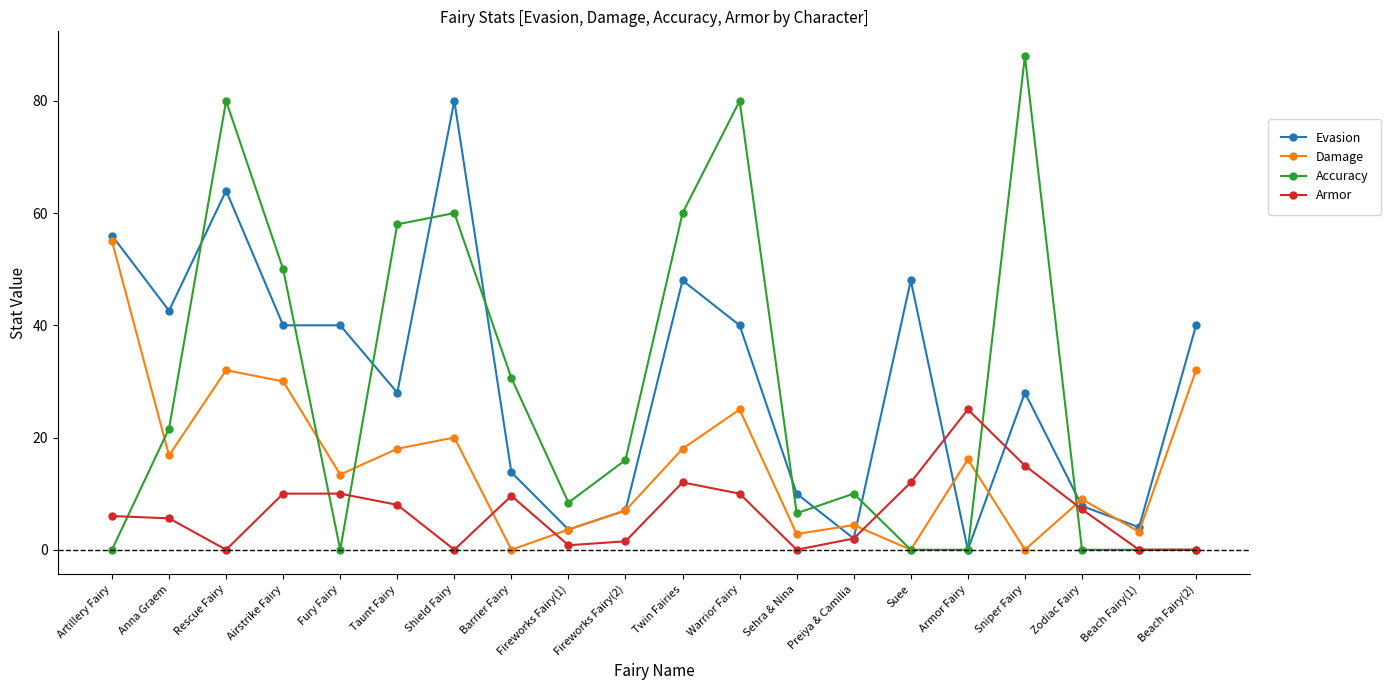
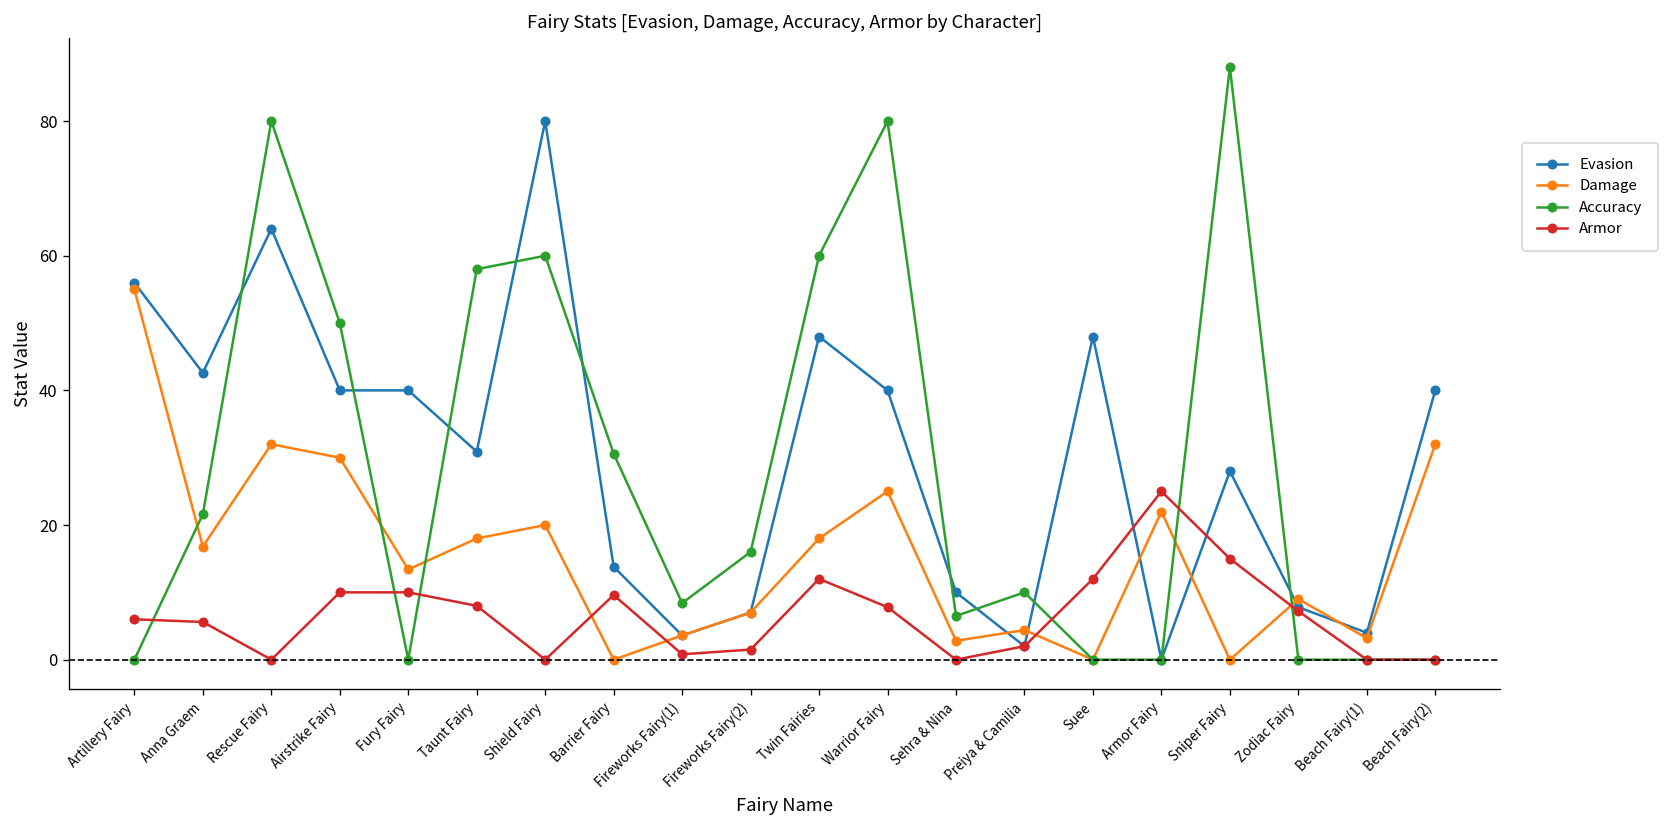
Evasion, Taunt Fairy: 28 -> 31
Armor, Warrior Fairy: 10 -> 8
Damage, Armor Fairy: 16 -> 22
